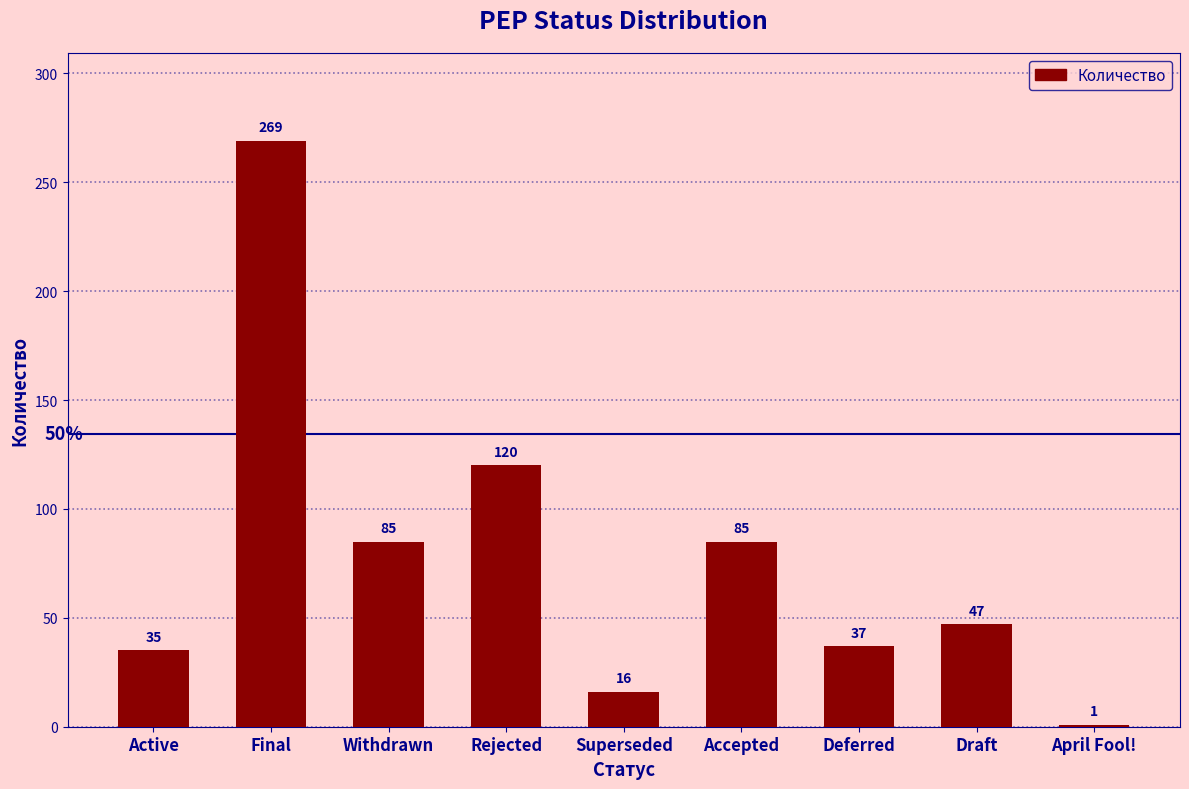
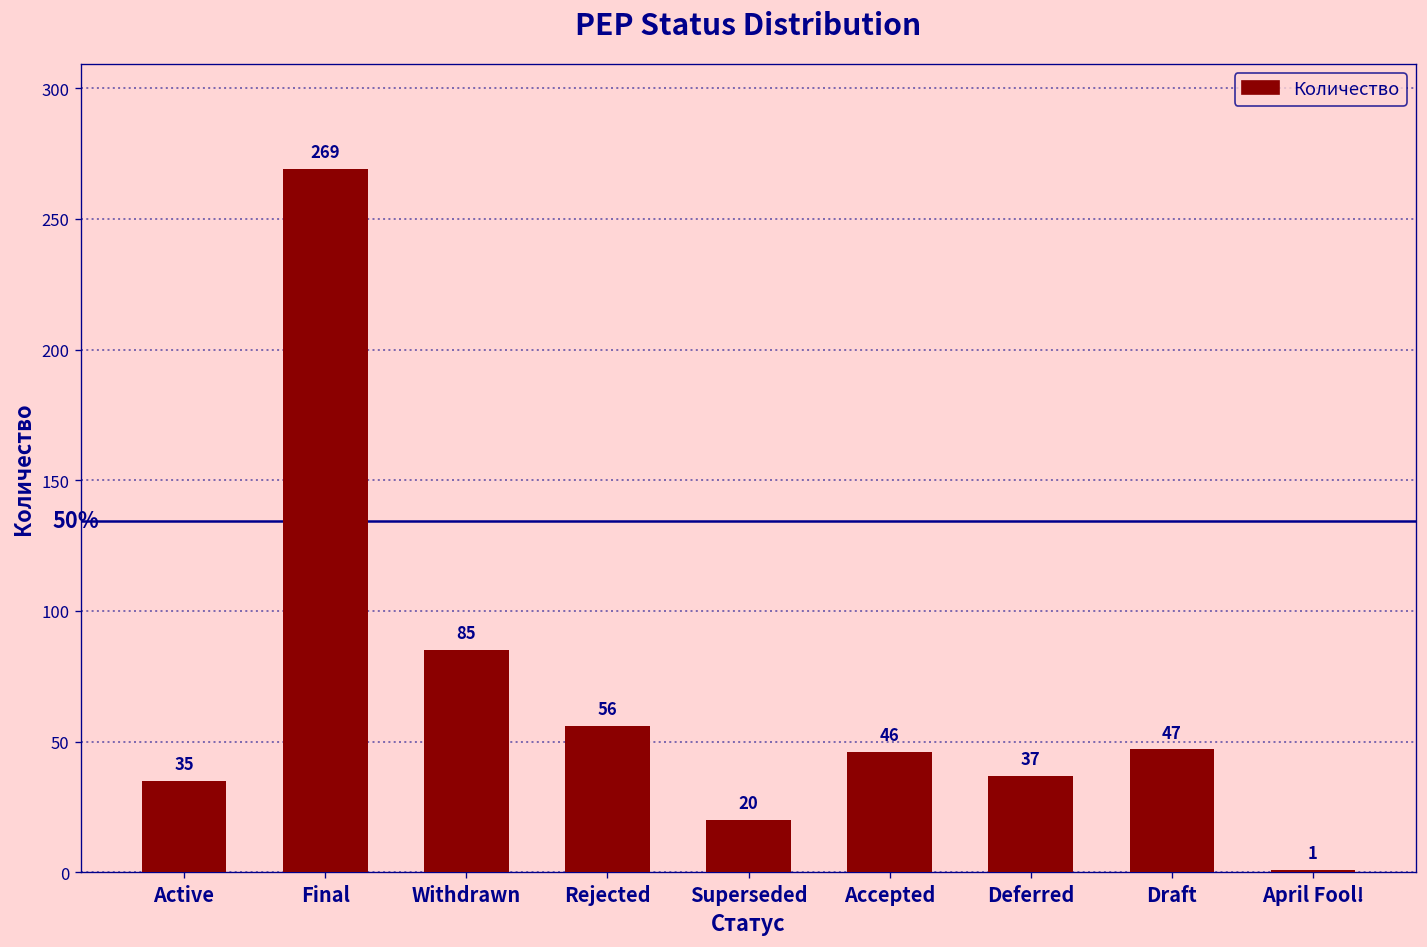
Rejected: 120 -> 56
Superseded: 16 -> 20
Accepted: 85 -> 46
